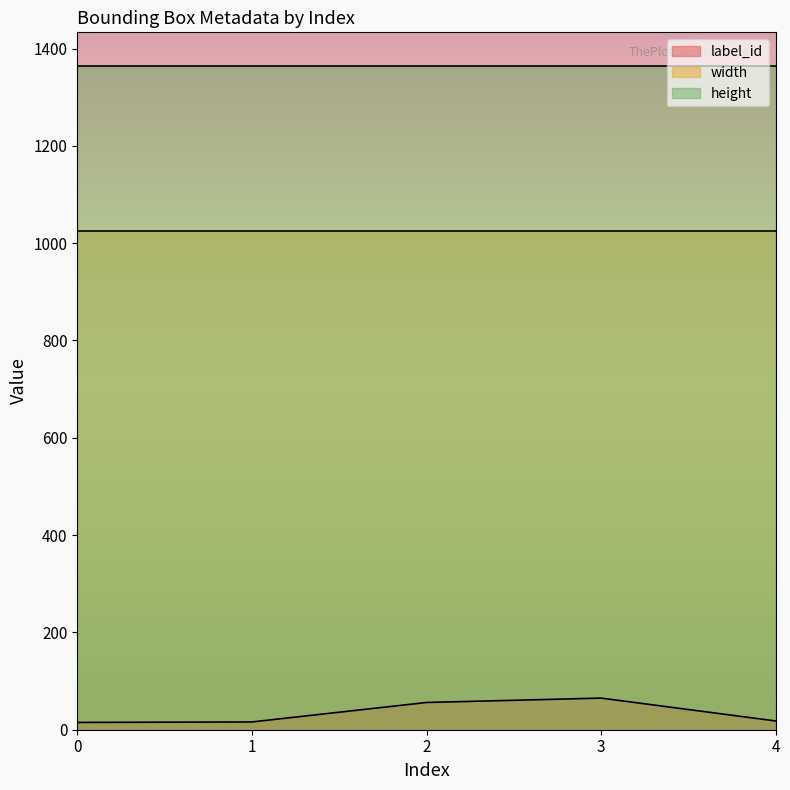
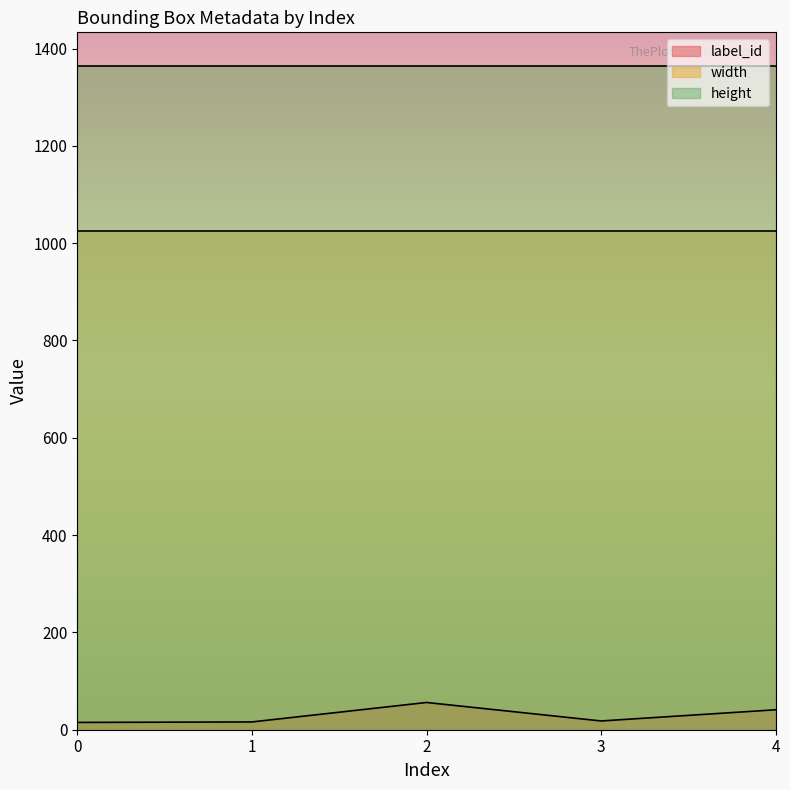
label_id, 3: 70 -> 20
label_id, 4: 20 -> 40
